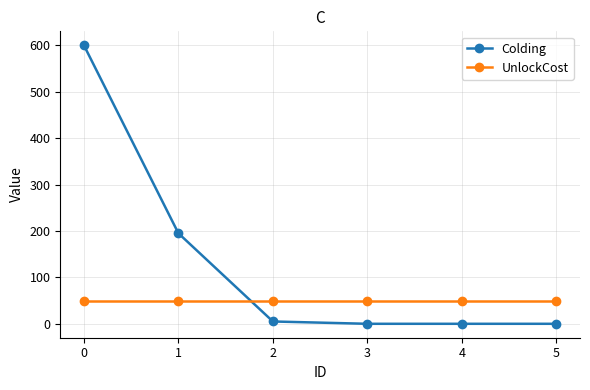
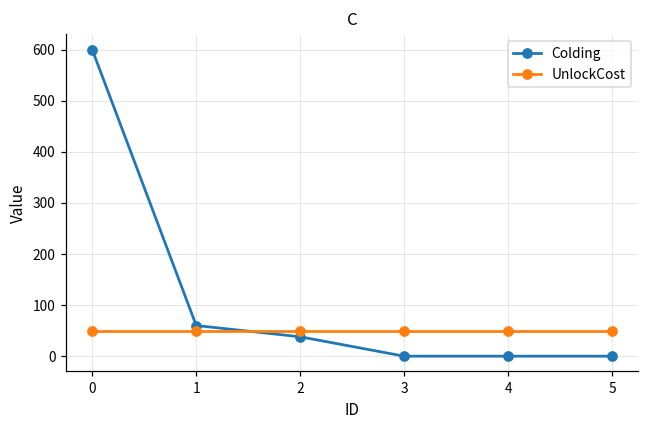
Colding, 1: 200 -> 60
Colding, 2: 10 -> 40
